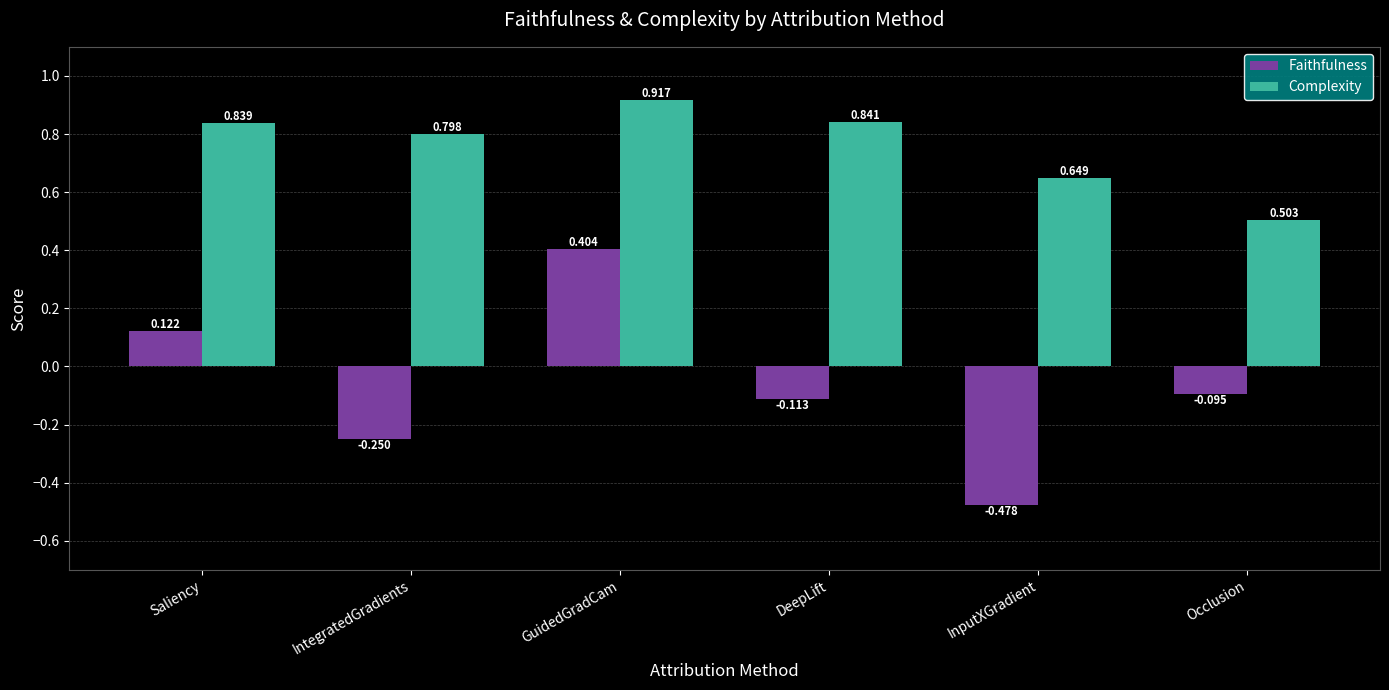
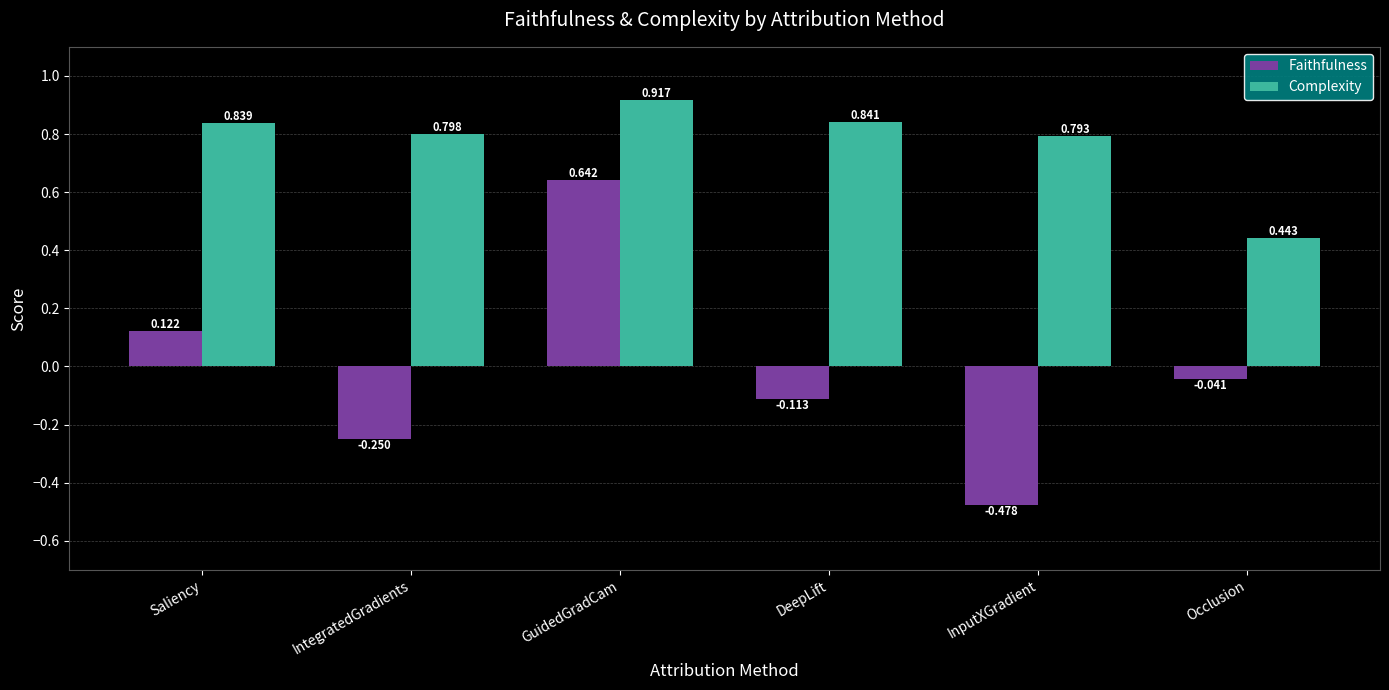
Faithfulness, GuidedGradCam: 0.404 -> 0.642
Complexity, InputXGradient: 0.649 -> 0.793
Faithfulness, Occlusion: -0.095 -> -0.041
Complexity, Occlusion: 0.503 -> 0.443
